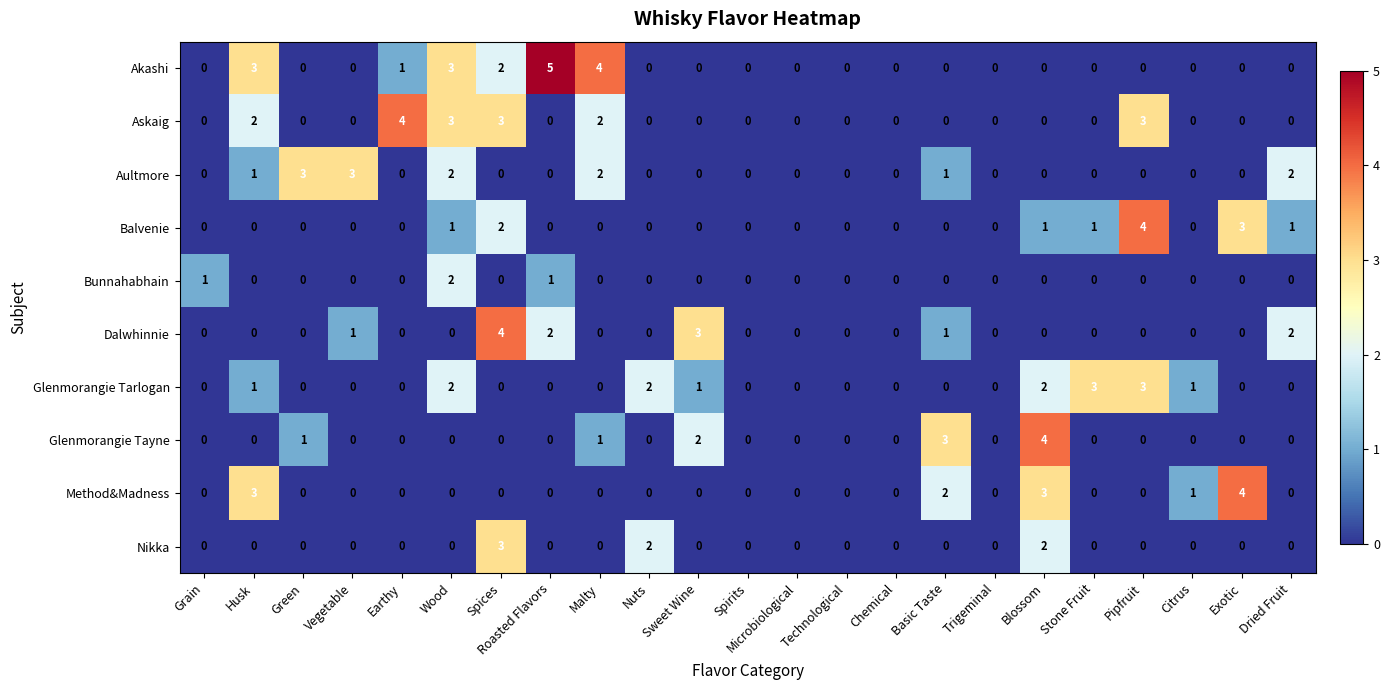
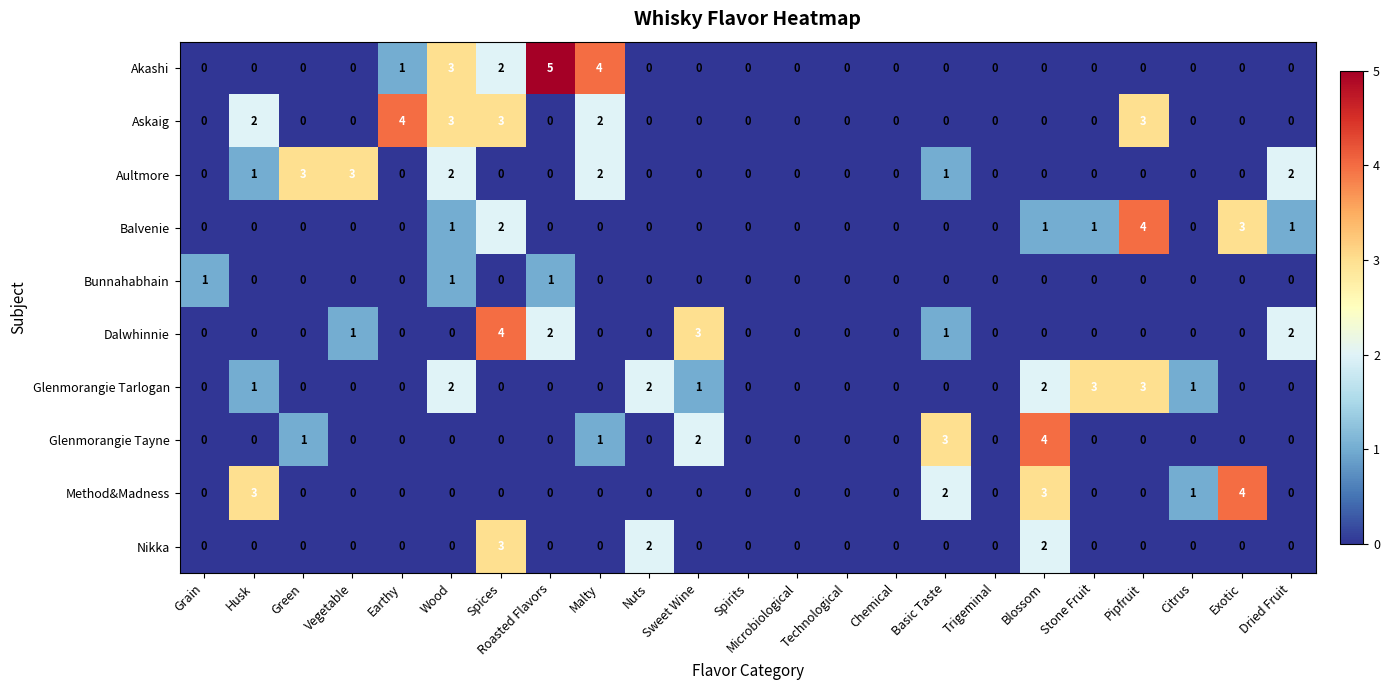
Akashi, Husk: 3 -> 0
Bunnahabhain, Wood: 2 -> 1
